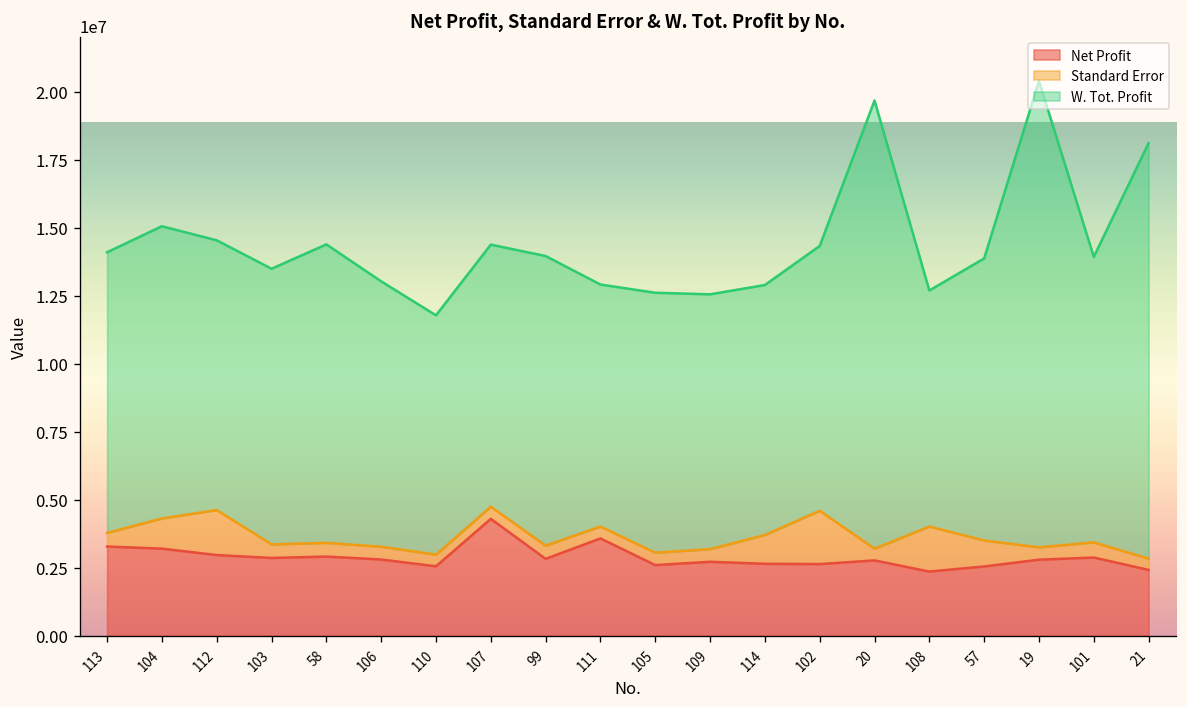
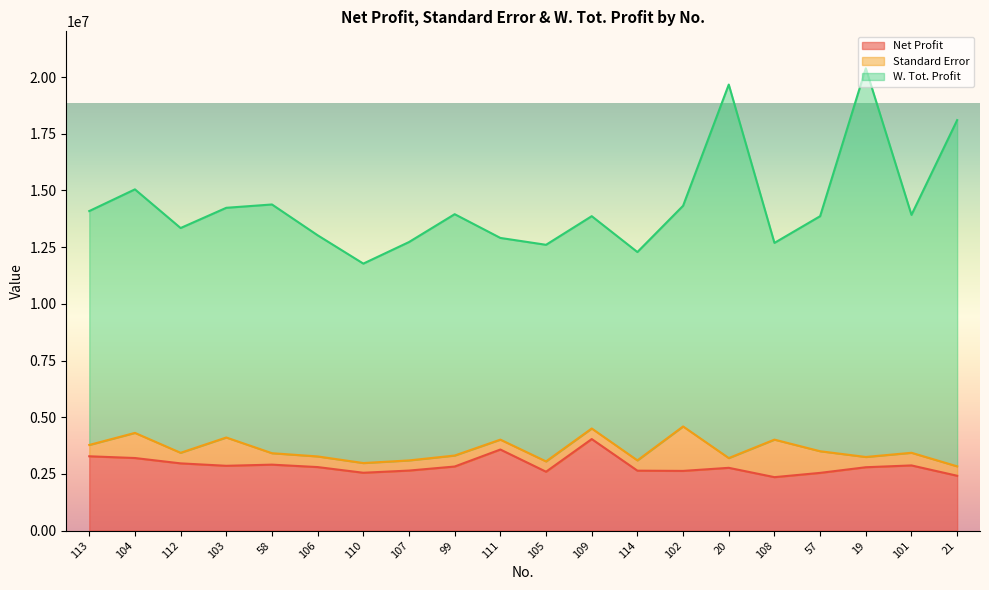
Standard Error, 112: 1700000 -> 500000
Standard Error, 103: 500000 -> 1200000
Net Profit, 107: 4300000 -> 2600000
Net Profit, 109: 2700000 -> 4000000
Standard Error, 114: 1100000 -> 500000
